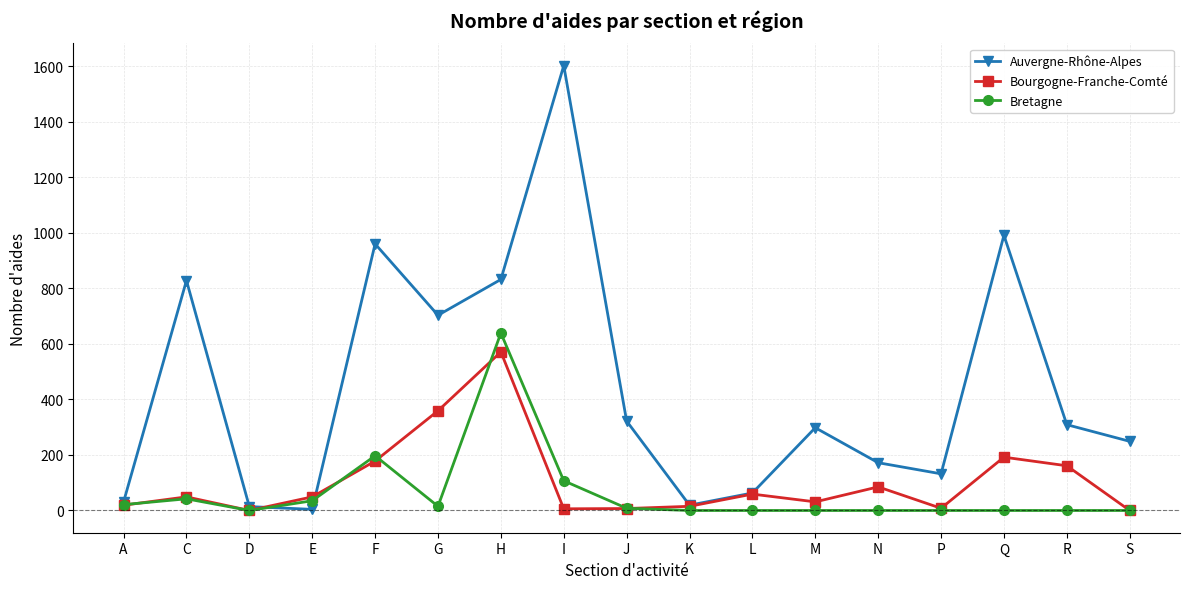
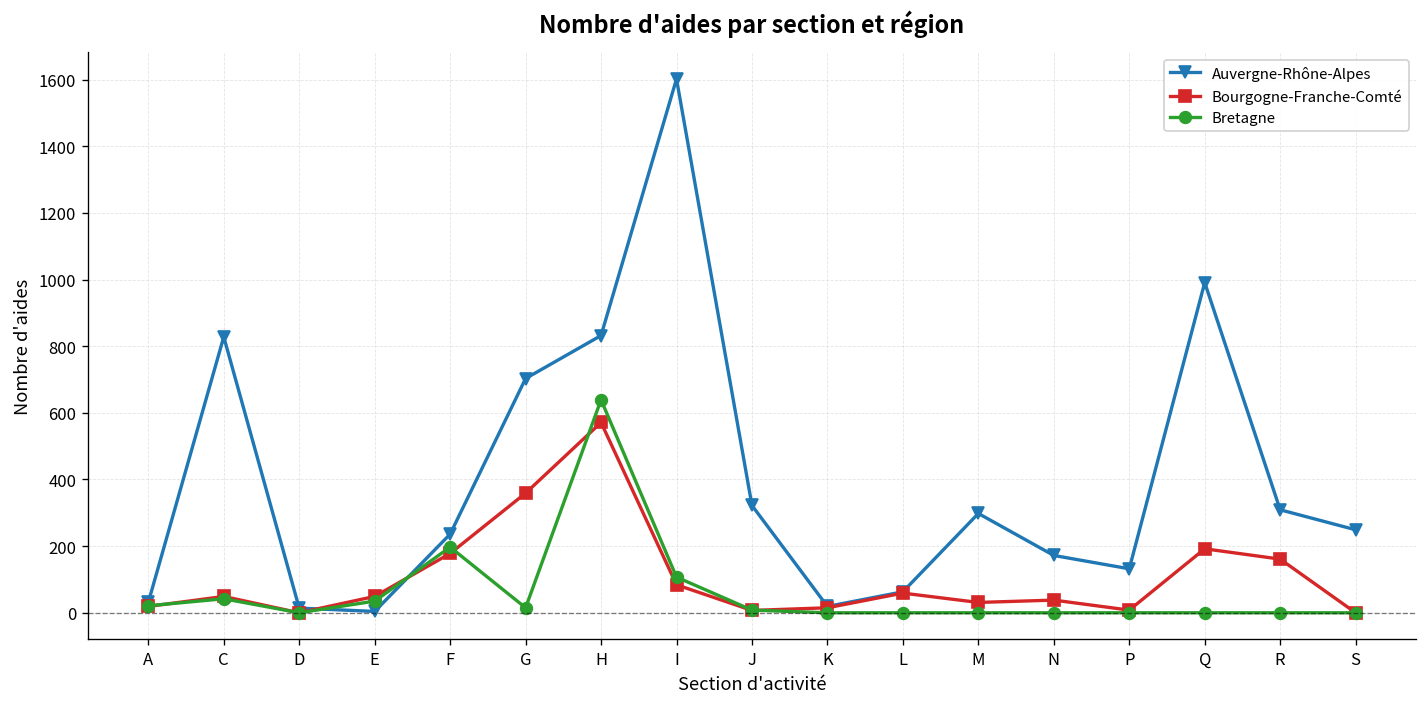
Auvergne-Rhône-Alpes, F: 960 -> 240
Bourgogne-Franche-Comté, I: 10 -> 80
Bourgogne-Franche-Comté, N: 90 -> 40
